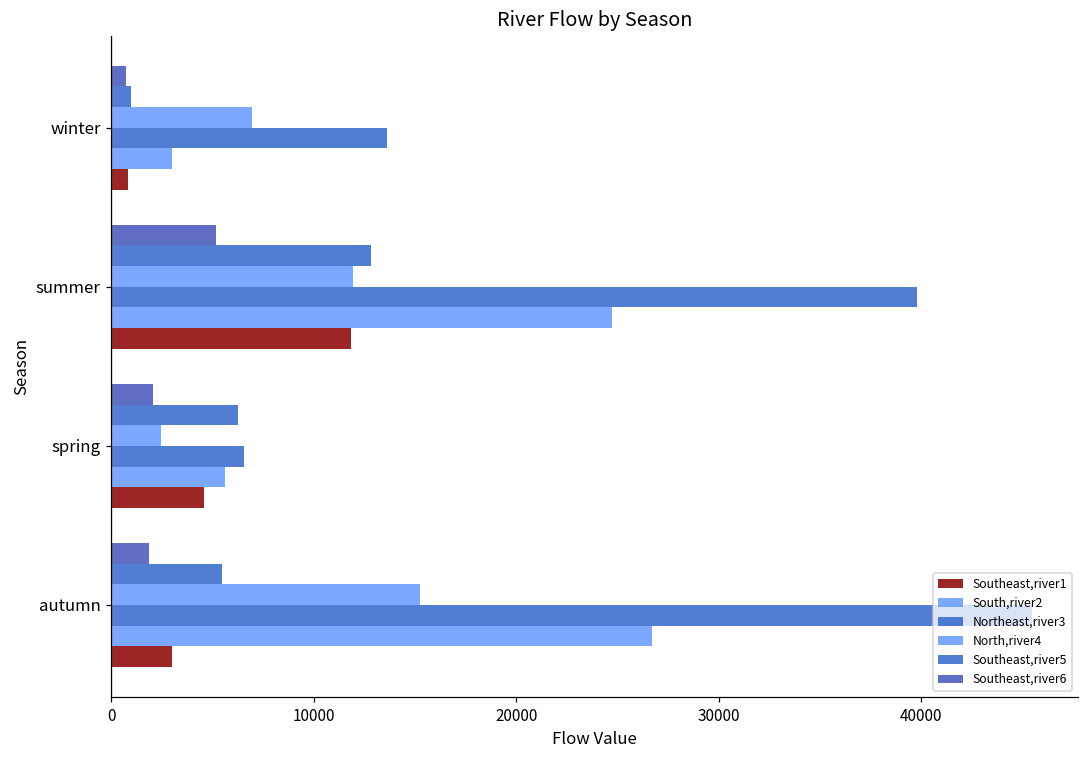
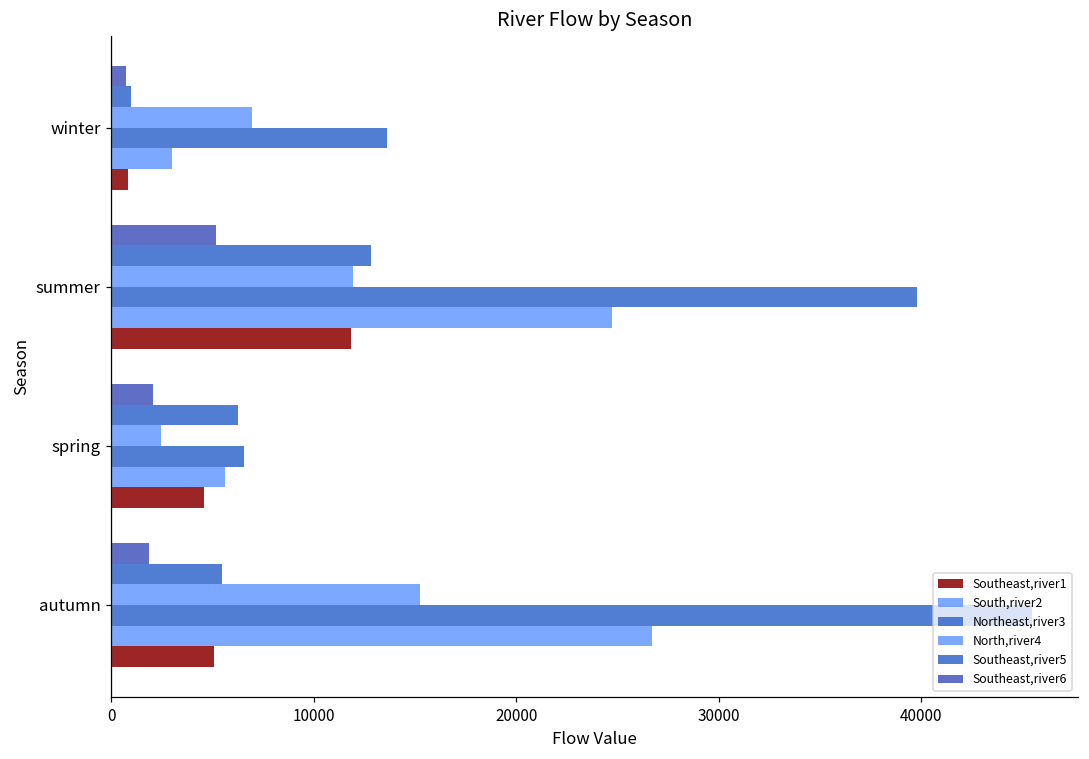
Southeast,river1, autumn: 3000 -> 5100
